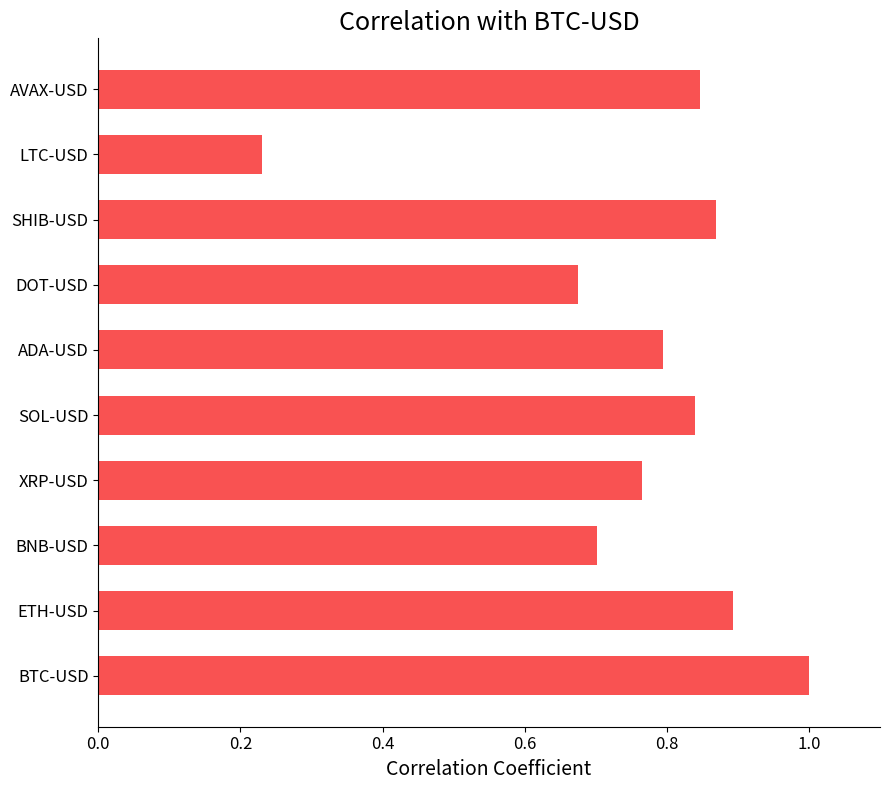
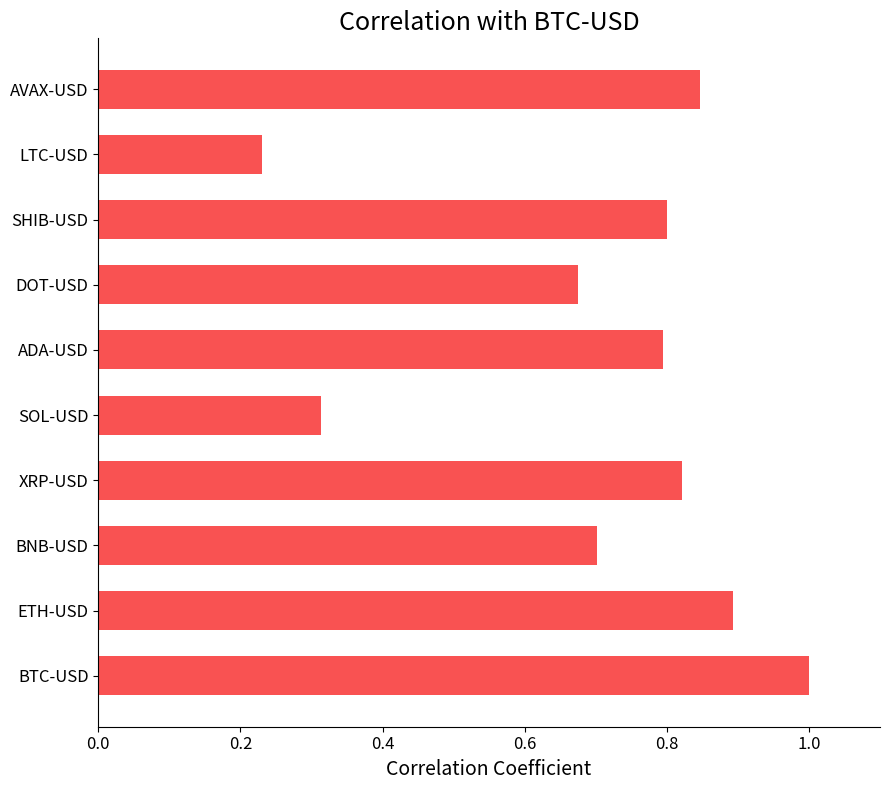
SHIB-USD: 0.87 -> 0.80
SOL-USD: 0.84 -> 0.31
XRP-USD: 0.77 -> 0.82
